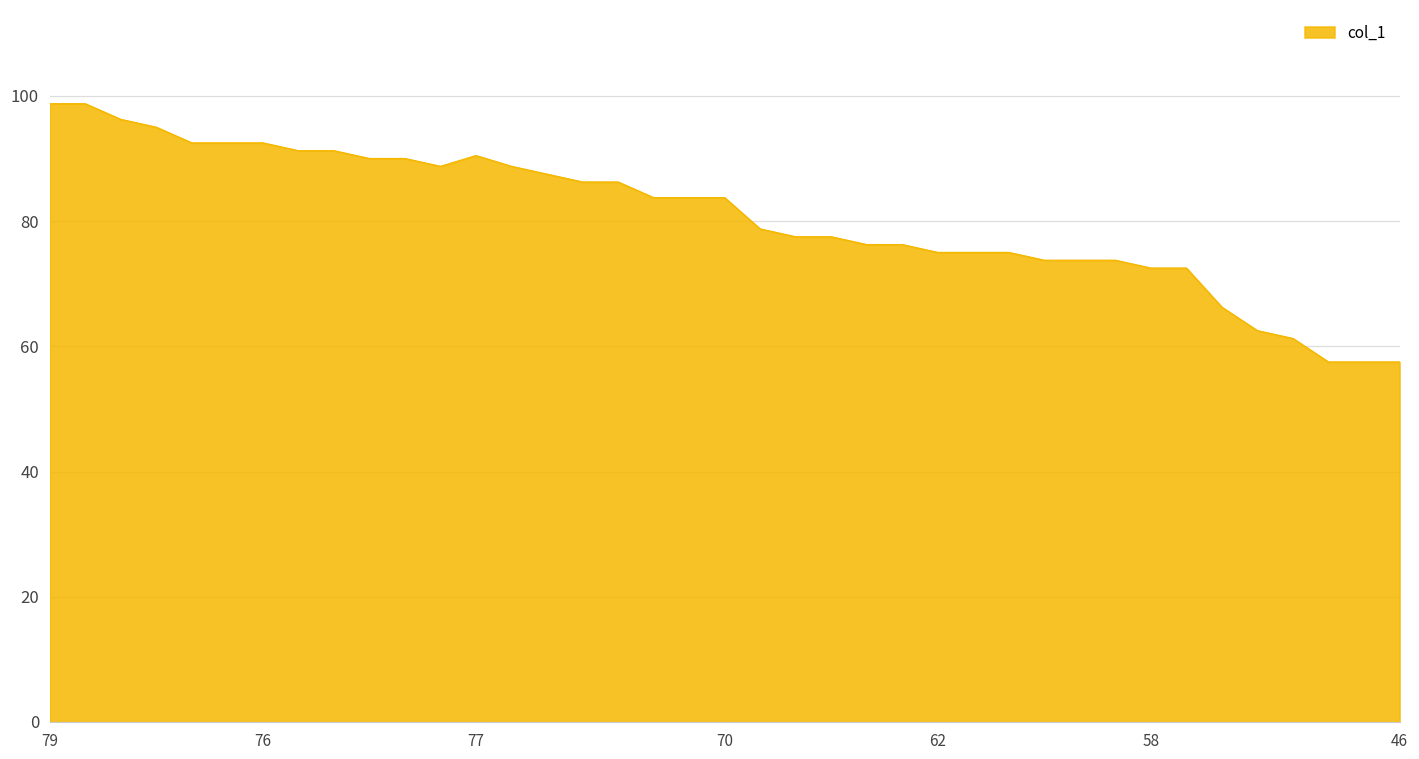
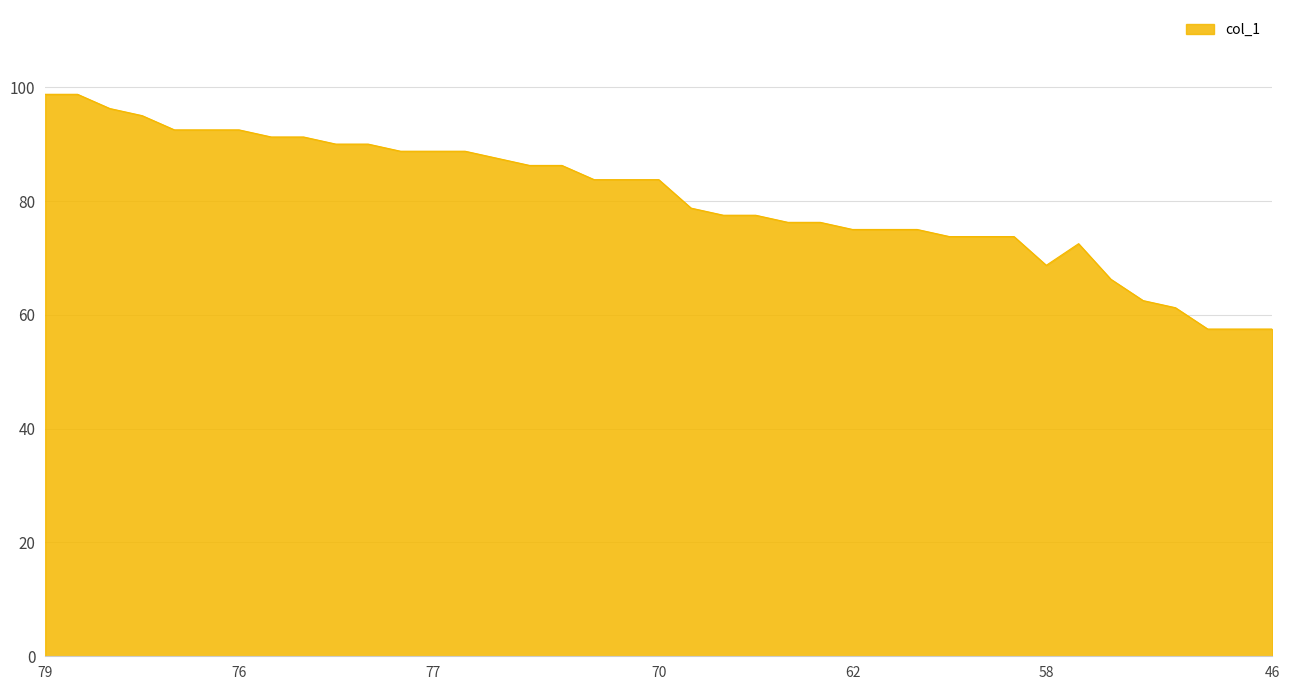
77: 90 -> 89
58: 73 -> 69
